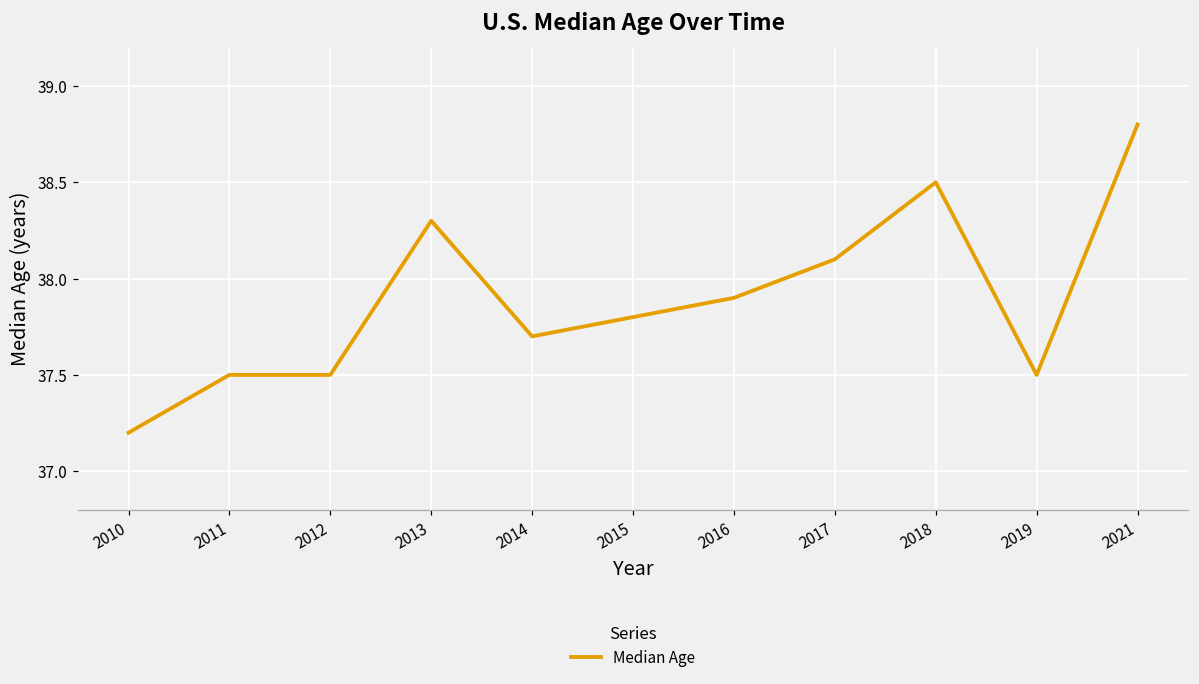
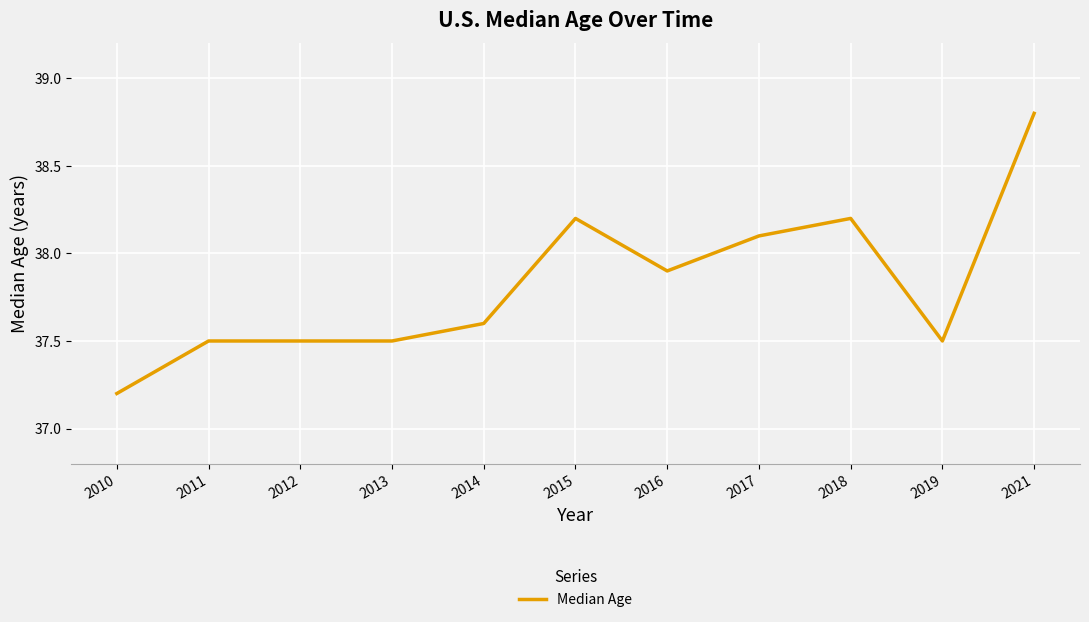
2013: 38.3 -> 37.5
2014: 37.7 -> 37.6
2015: 37.8 -> 38.2
2018: 38.5 -> 38.2
